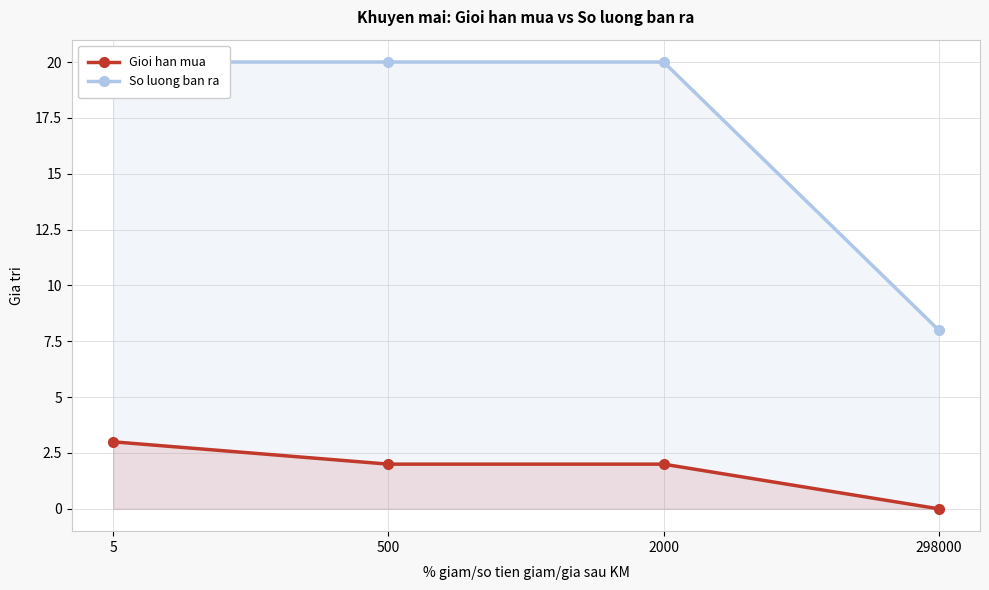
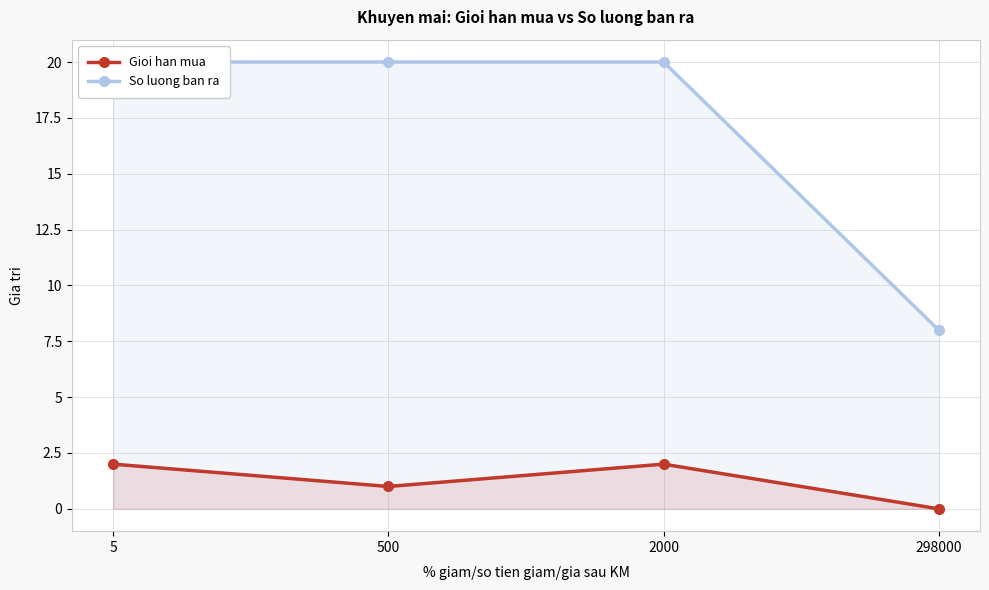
Gioi han mua, 5: 3 -> 2
Gioi han mua, 500: 2 -> 1
